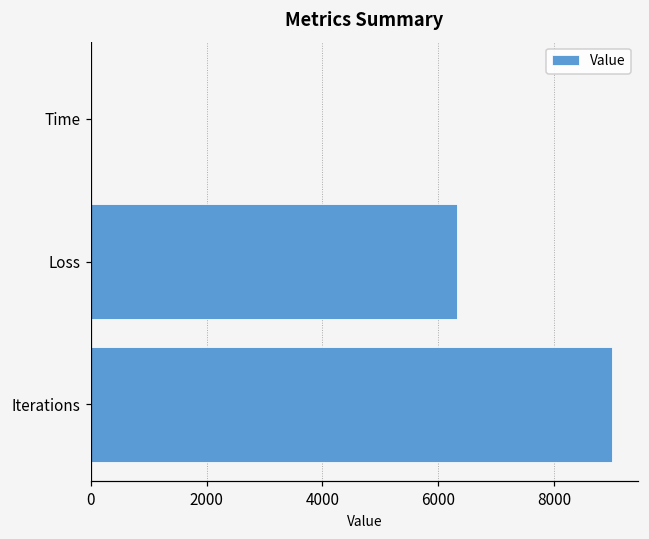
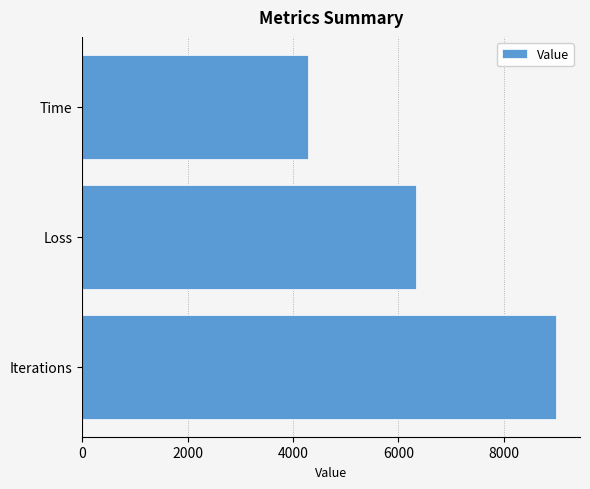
Time: 0 -> 4300
